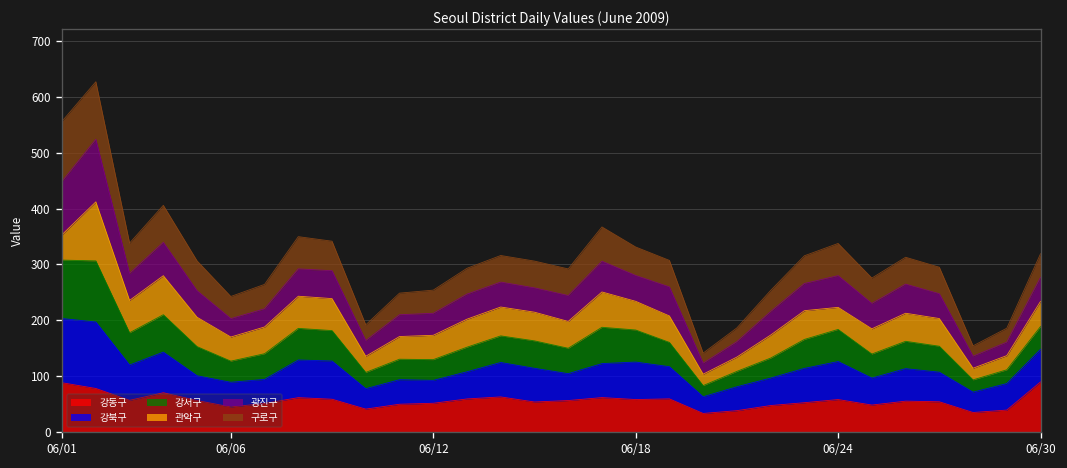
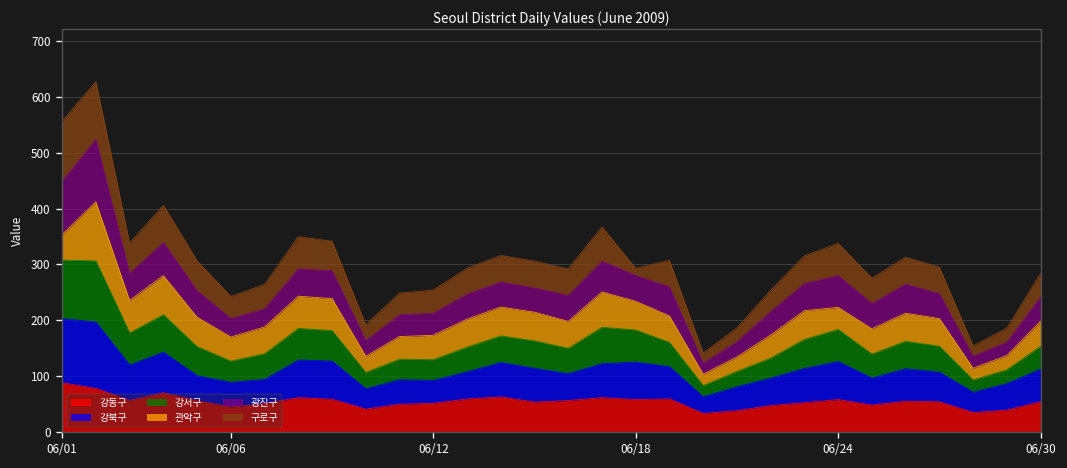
구로구, 06/18: 50 -> 10
강동구, 06/30: 90 -> 50
